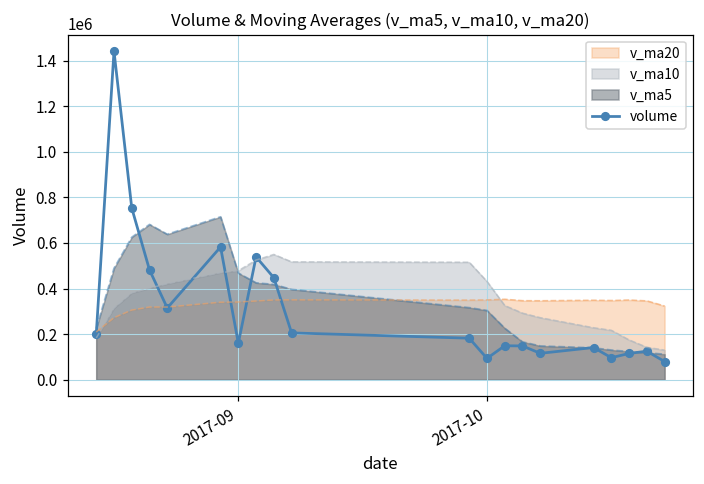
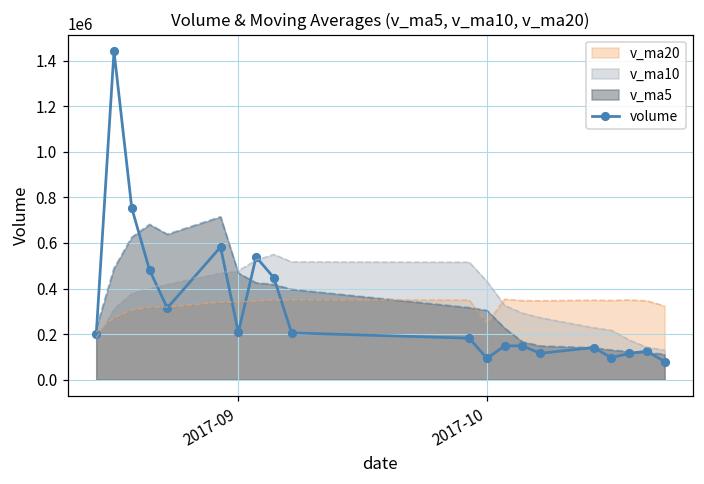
volume, 2017-09: 160000 -> 210000
v_ma20, 2017-10: 350000 -> 250000
